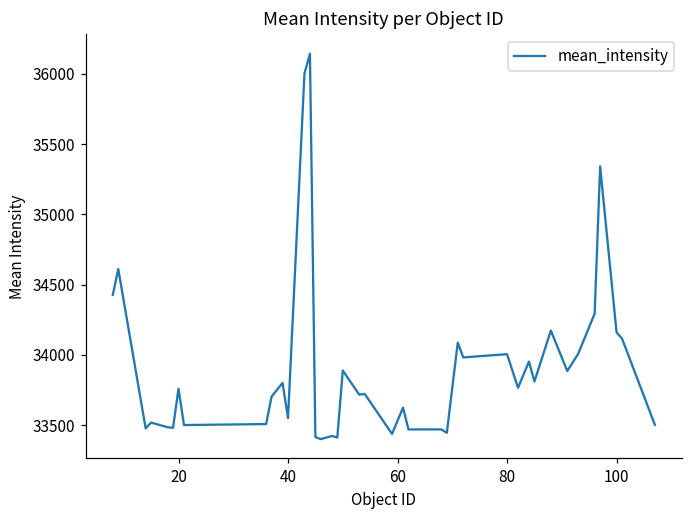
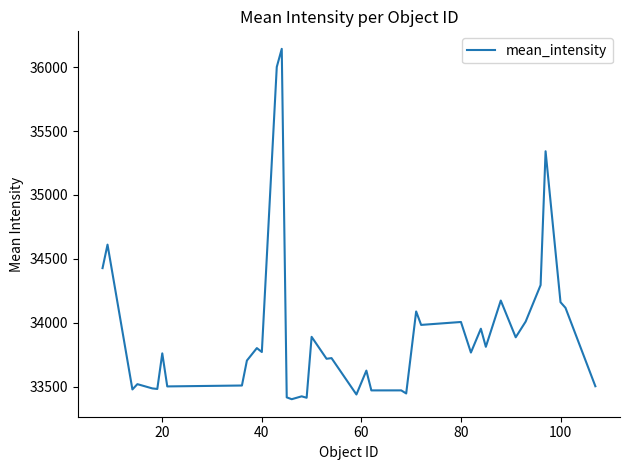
40: 33550 -> 33770
